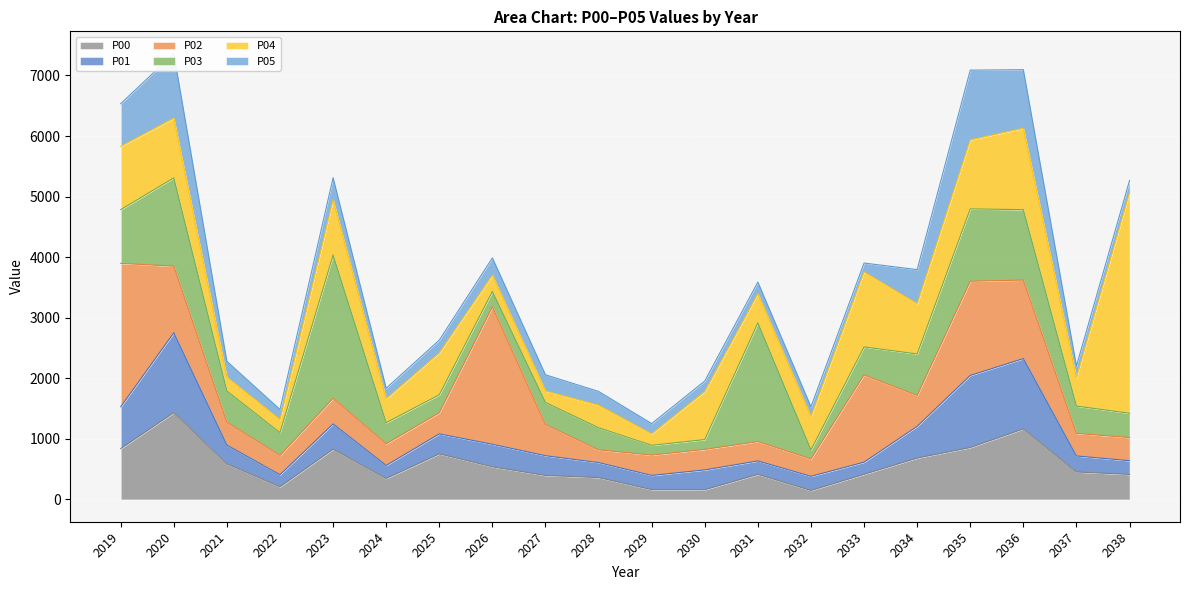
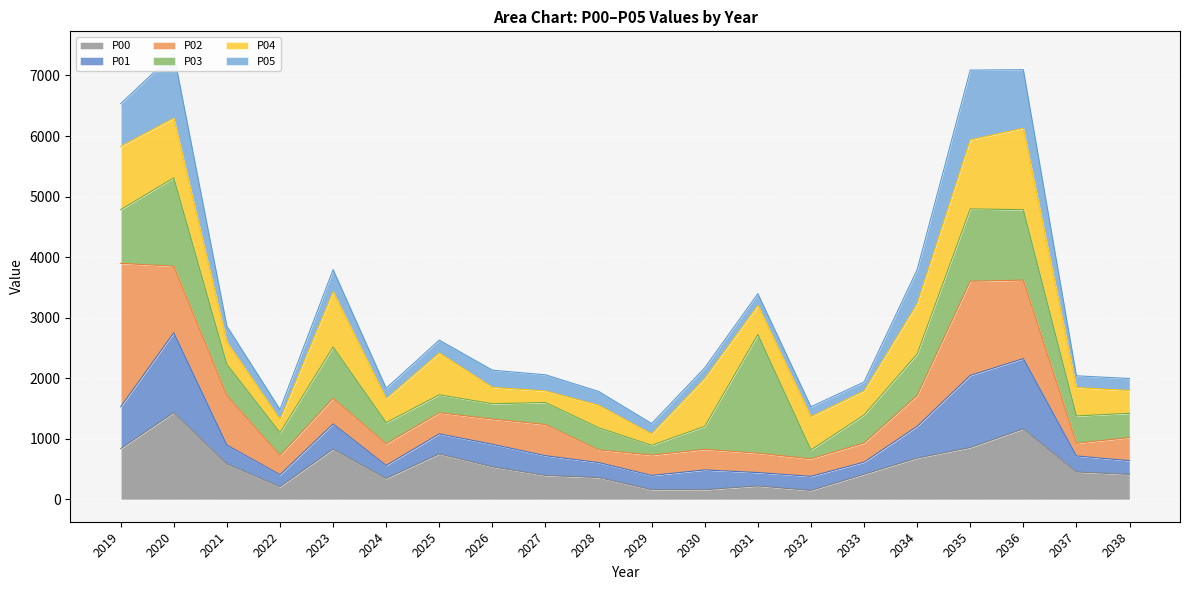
P02, 2021: 400 -> 800
P04, 2021: 200 -> 400
P03, 2023: 2400 -> 800
P02, 2026: 2300 -> 400
P03, 2030: 200 -> 400
P00, 2031: 400 -> 200
P02, 2033: 1400 -> 300
P04, 2033: 1200 -> 400
P02, 2037: 400 -> 200
P04, 2038: 3600 -> 400
